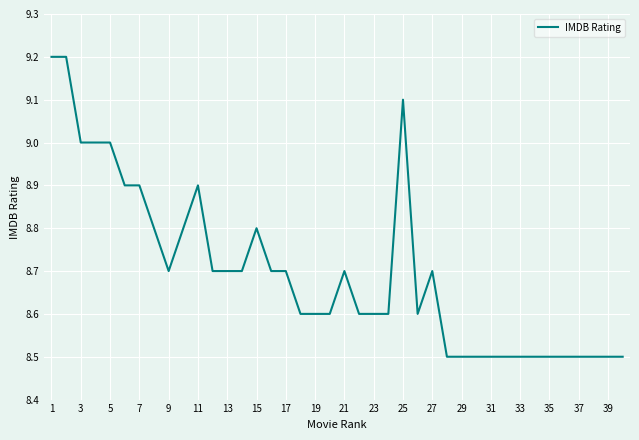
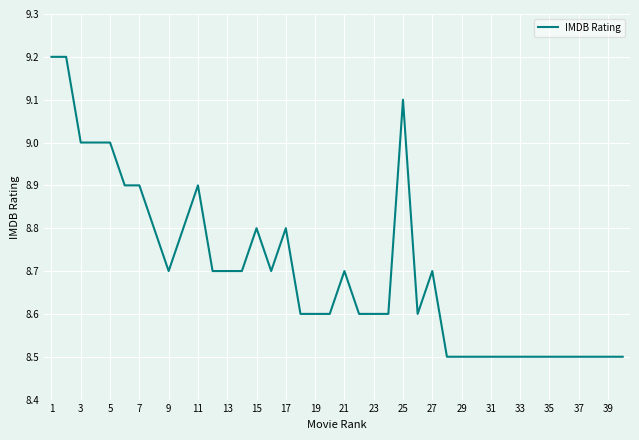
17: 8.7 -> 8.8
